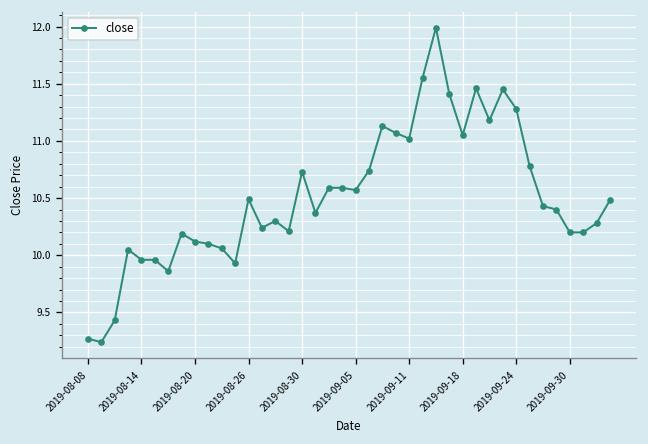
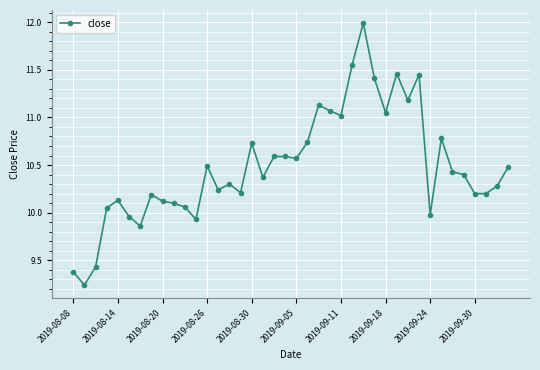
2019-08-08: 9.3 -> 9.4
2019-08-14: 10.0 -> 10.1
2019-09-24: 11.3 -> 10.0
